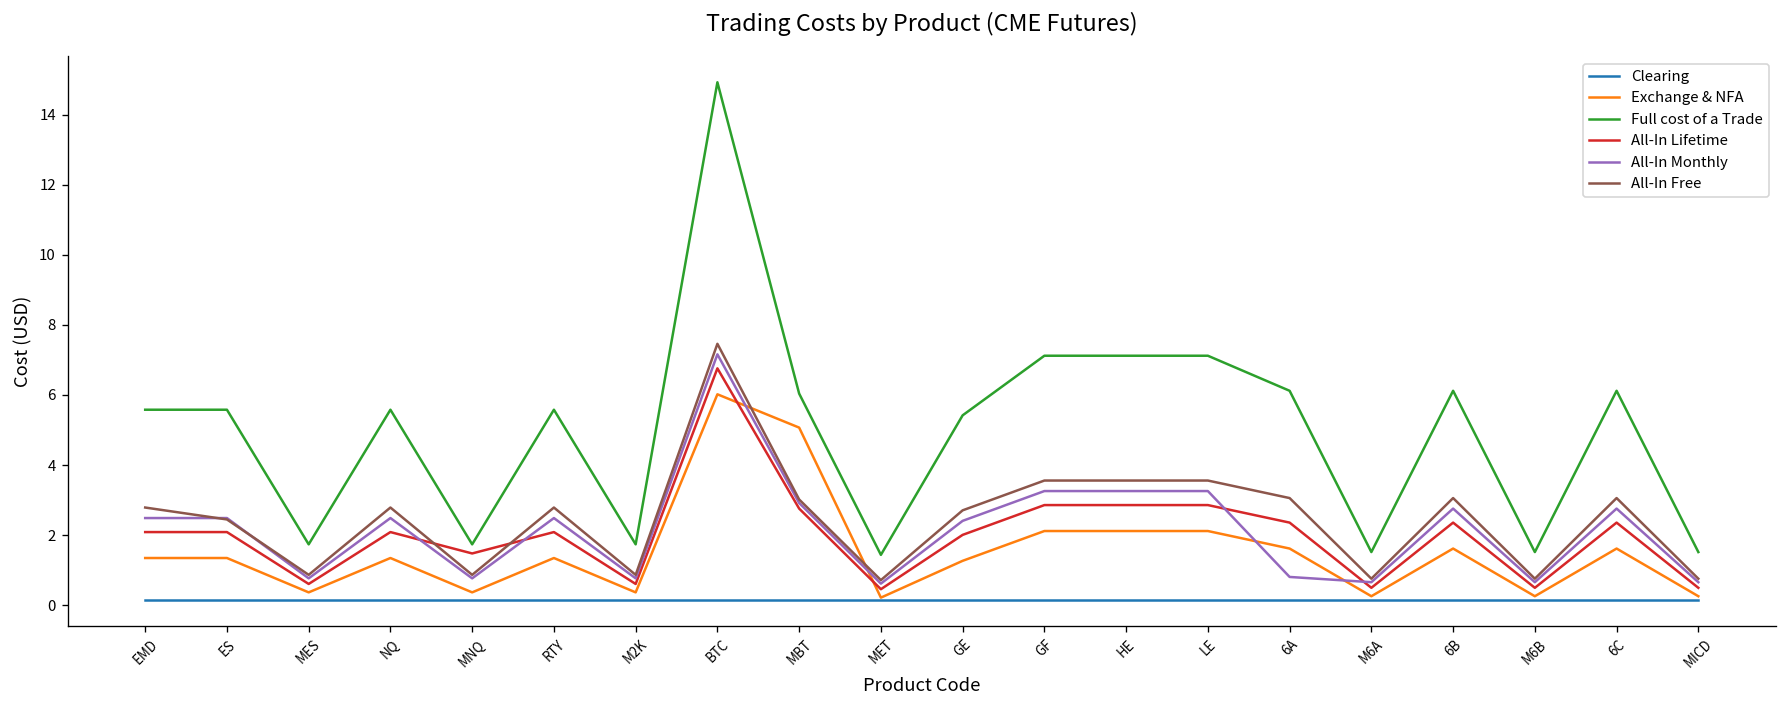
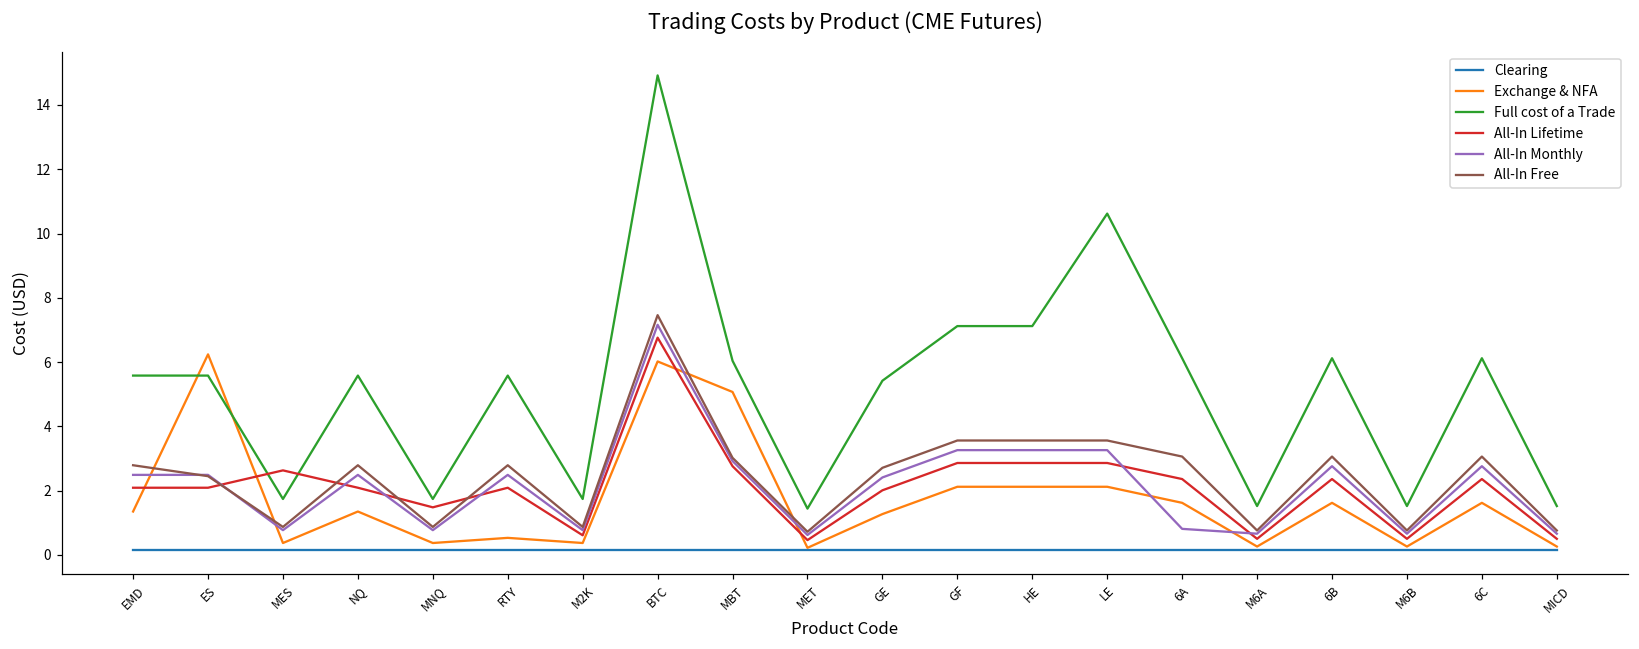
Exchange & NFA, ES: 1.4 -> 6.2
All-In Lifetime, MES: 0.6 -> 2.6
Exchange & NFA, RTY: 1.4 -> 0.5
Full cost of a Trade, LE: 7.1 -> 10.6
